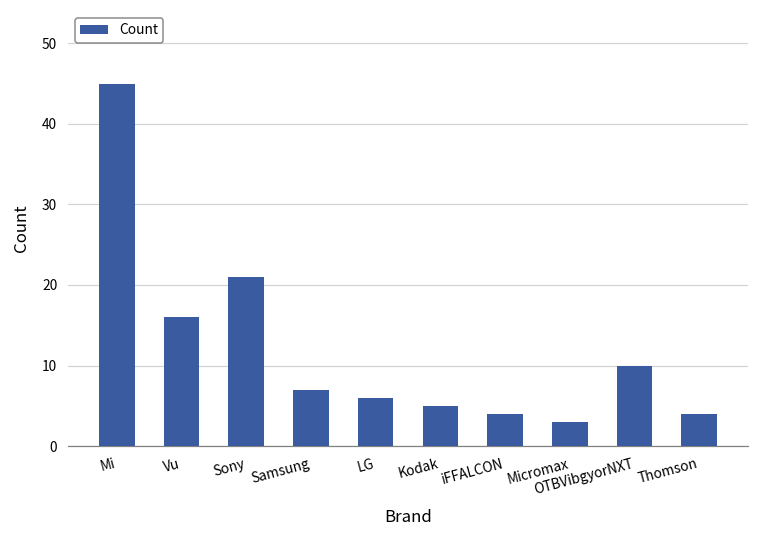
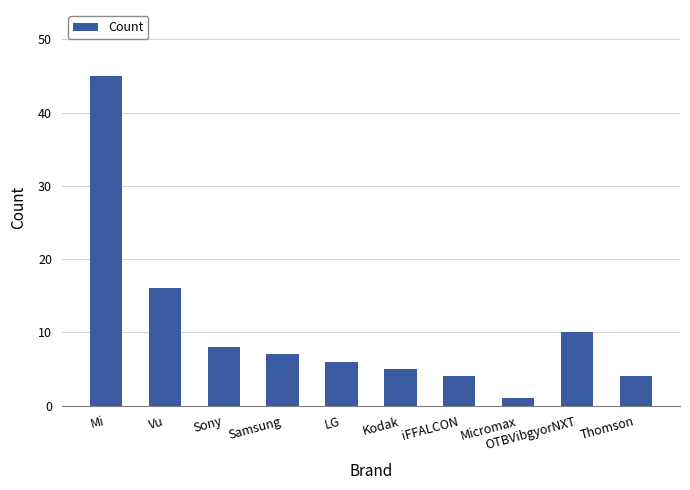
Sony: 21 -> 8
Micromax: 3 -> 1
